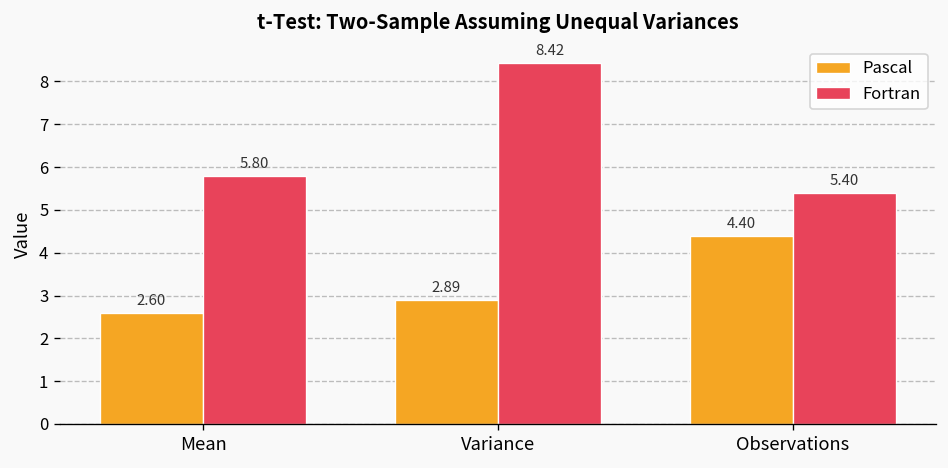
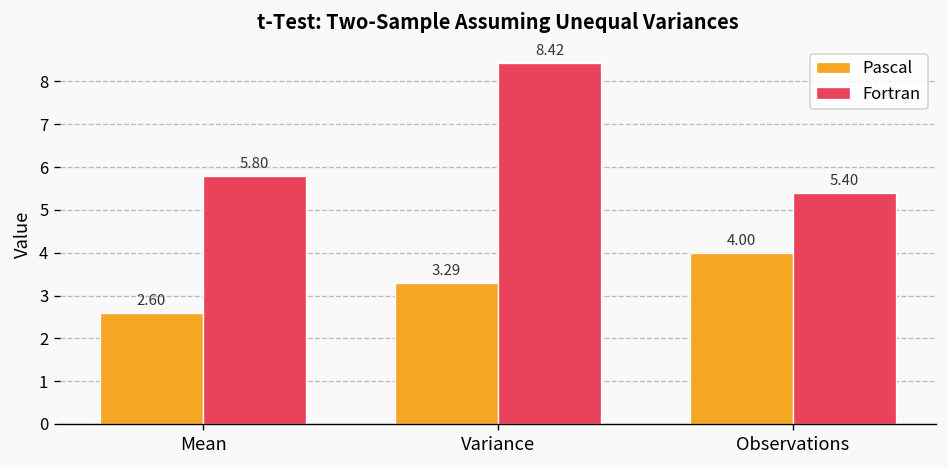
Pascal, Variance: 2.89 -> 3.29
Pascal, Observations: 4.40 -> 4.00
